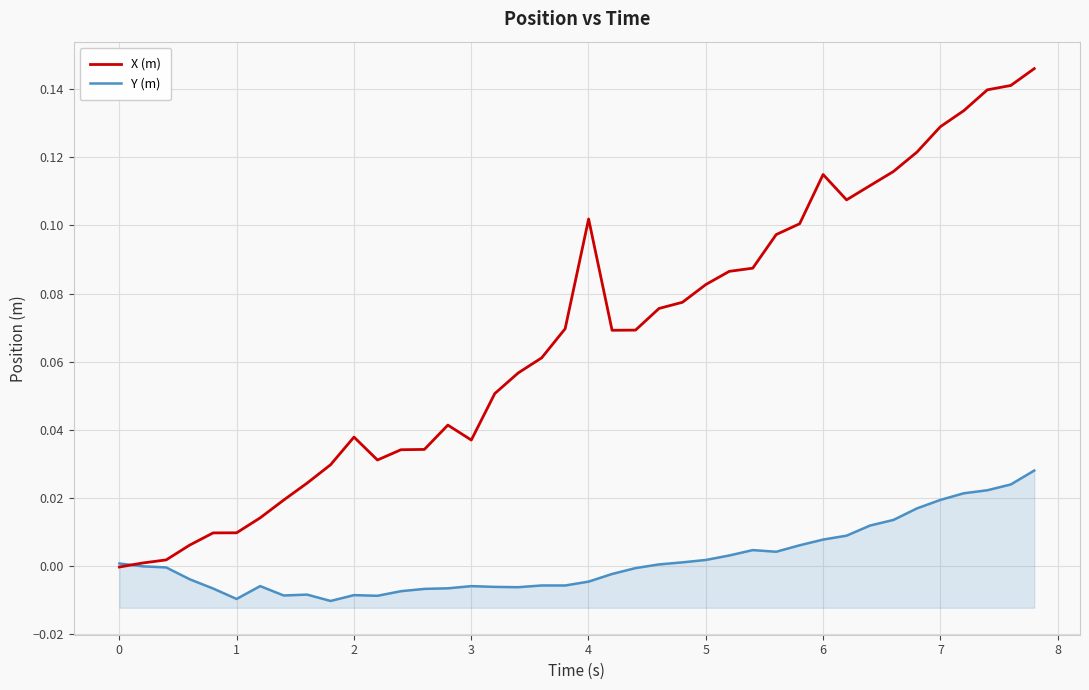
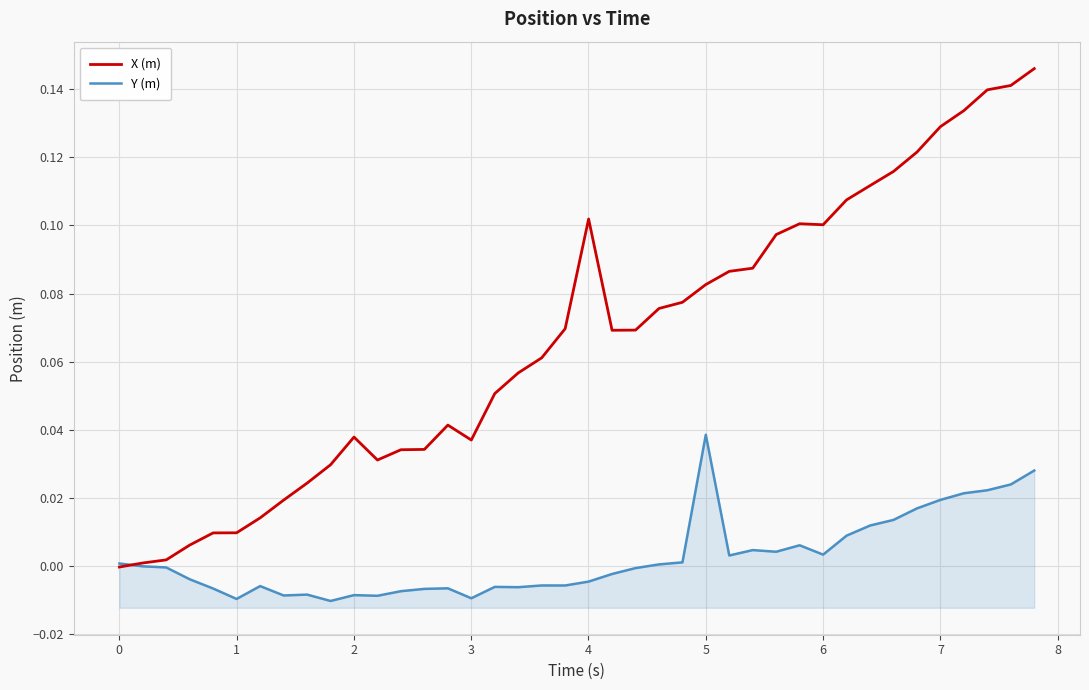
Y (m), 3: -0.006 -> -0.010
Y (m), 5: 0.002 -> 0.038
X (m), 6: 0.115 -> 0.100
Y (m), 6: 0.008 -> 0.003
